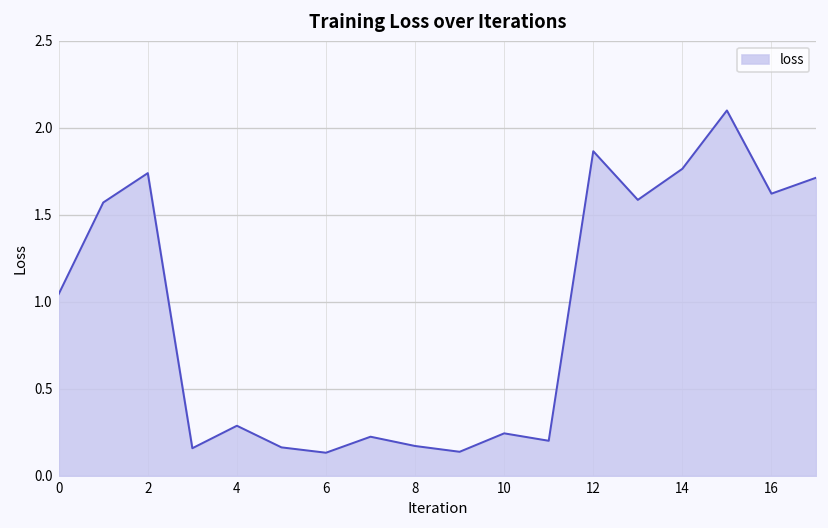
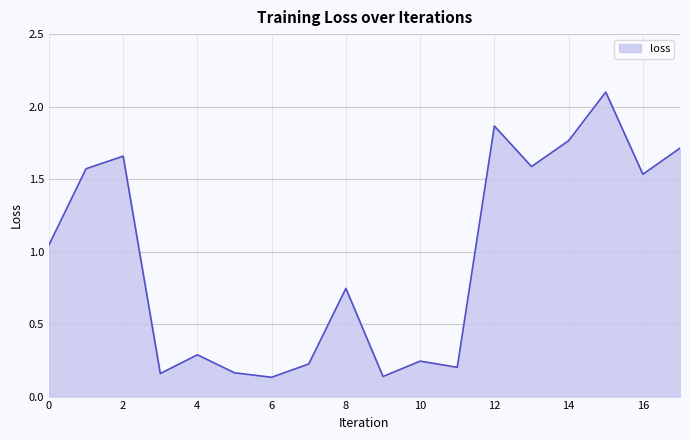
2: 1.74 -> 1.66
8: 0.17 -> 0.75
16: 1.62 -> 1.53
